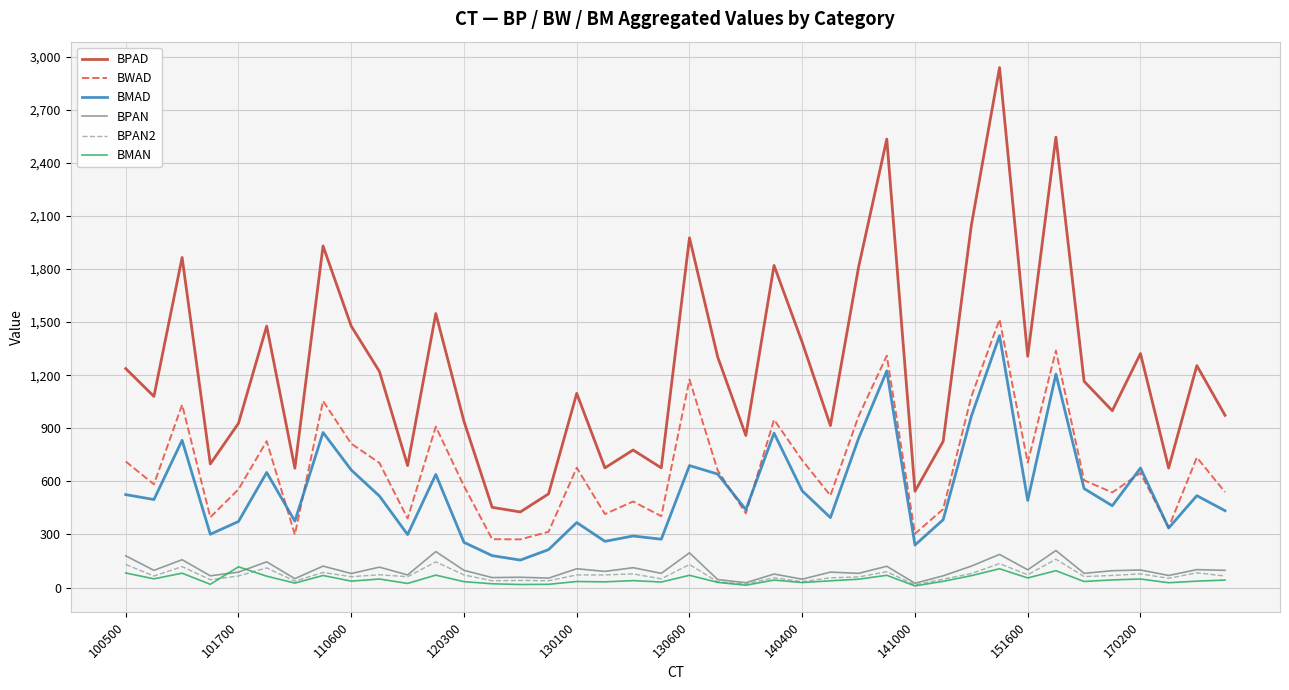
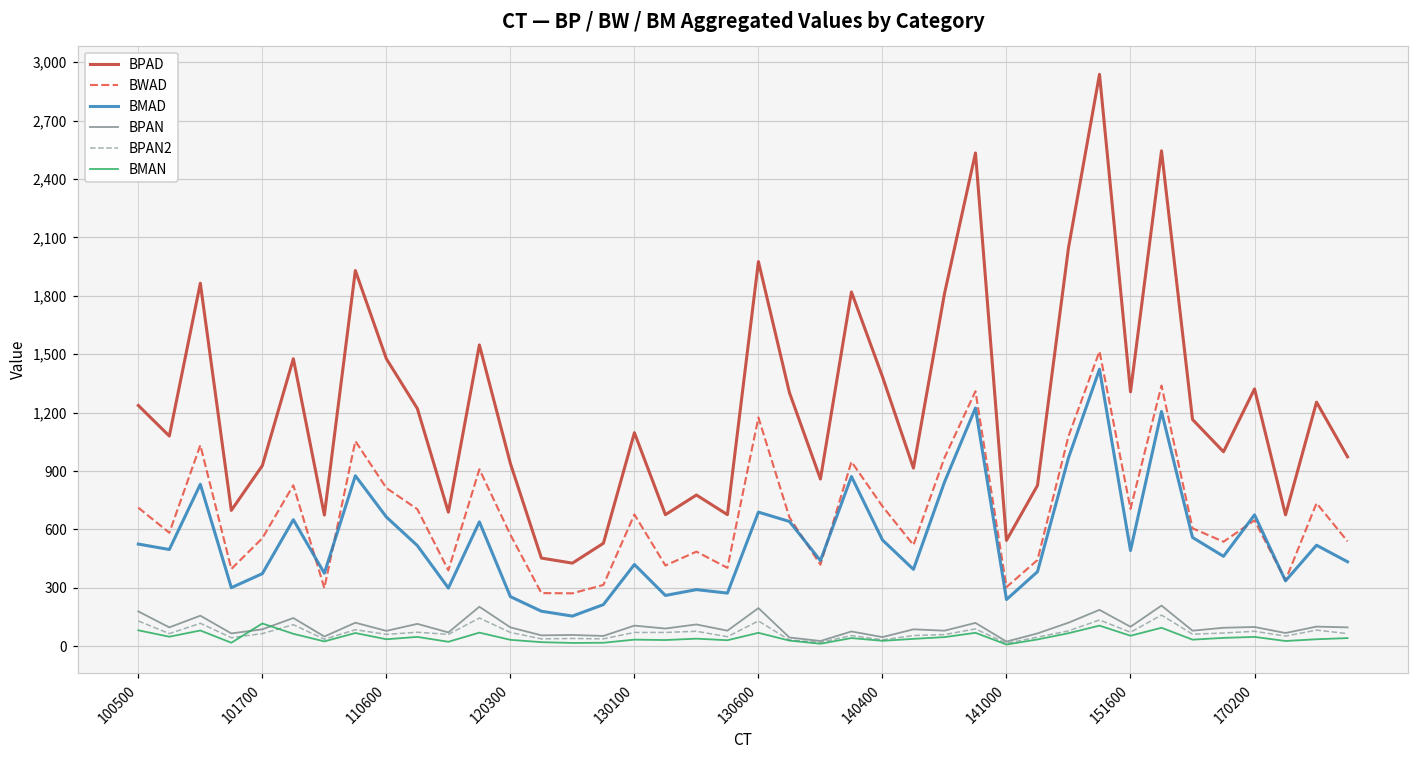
BMAD, 130100: 370 -> 420
